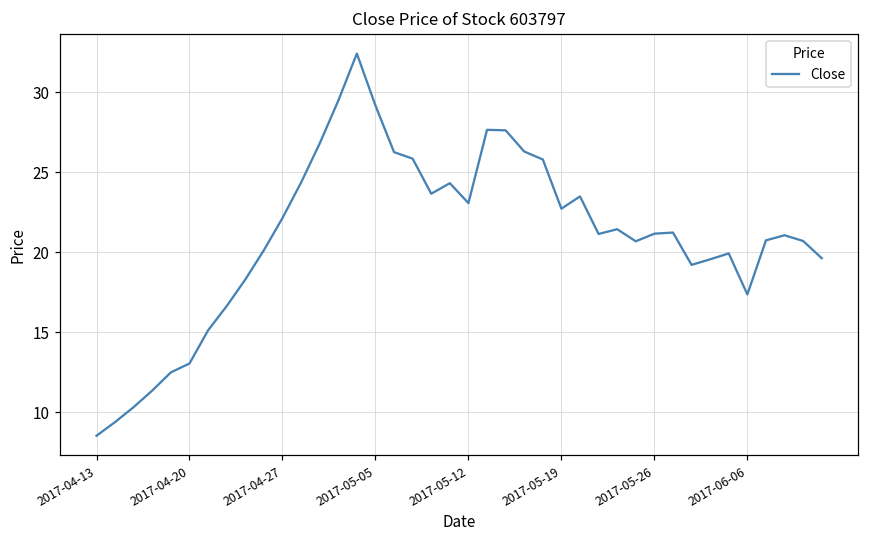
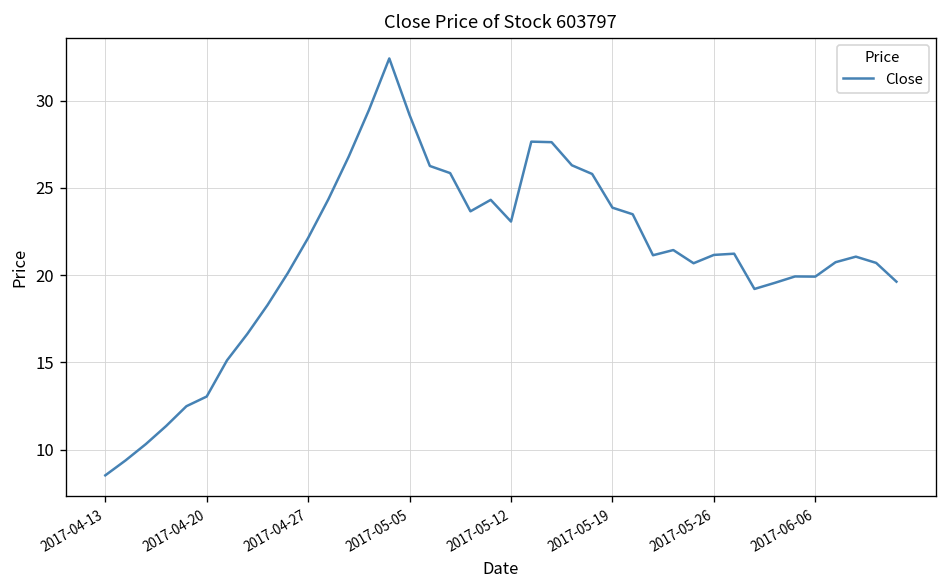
2017-05-19: 22.7 -> 23.9
2017-06-06: 17.4 -> 19.9
